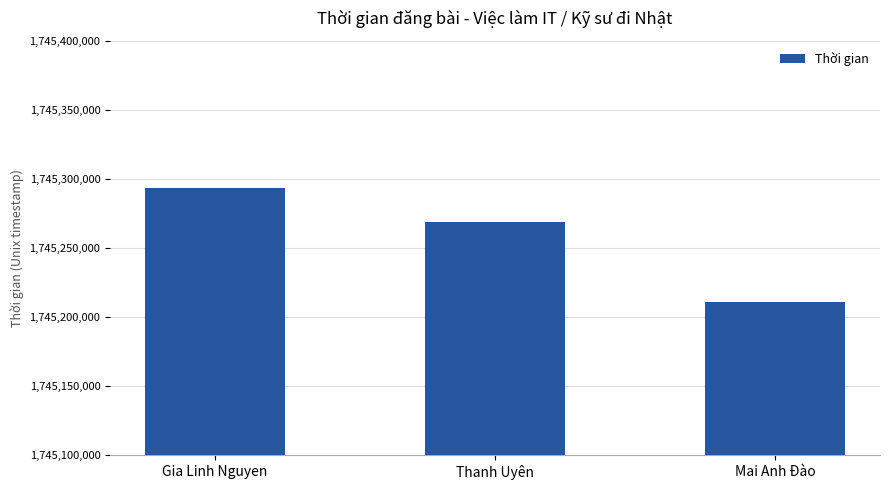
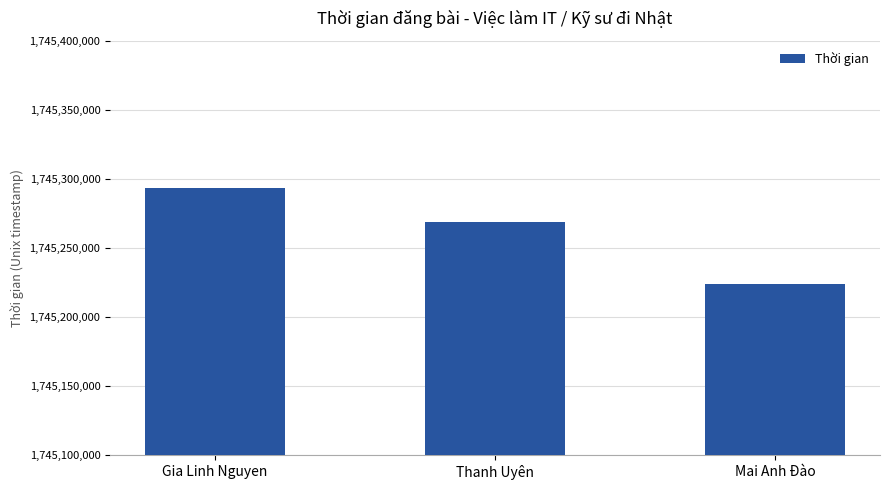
Mai Anh Đào: 1,745,211,000 -> 1,745,224,000
